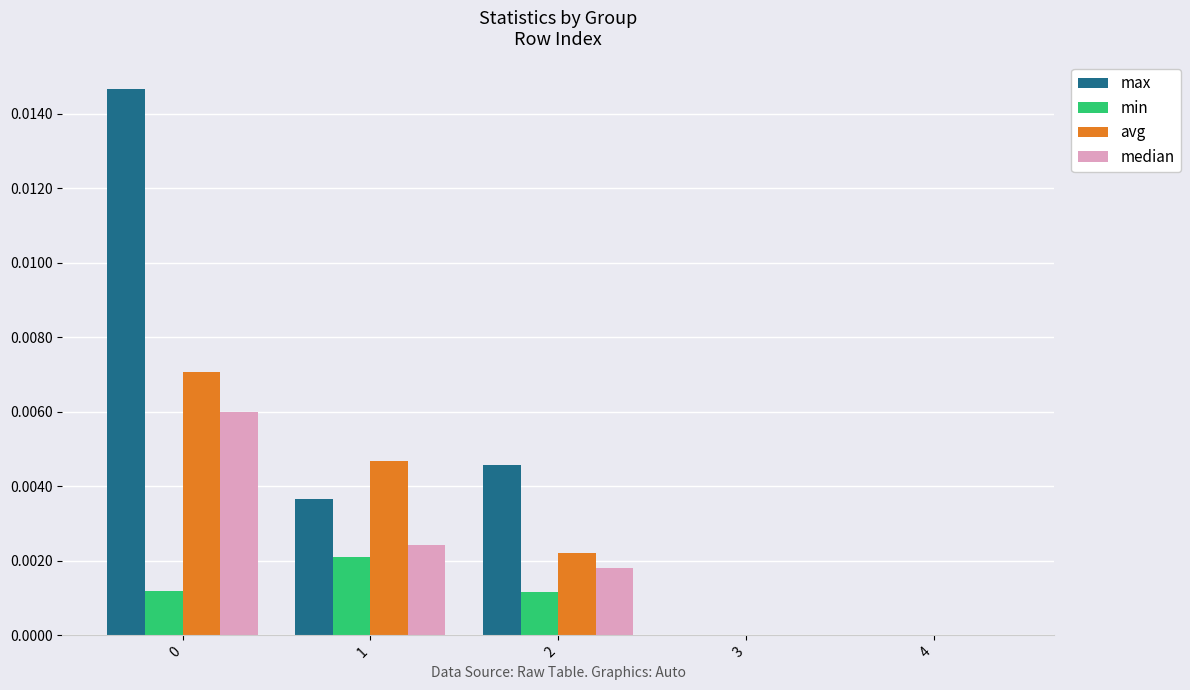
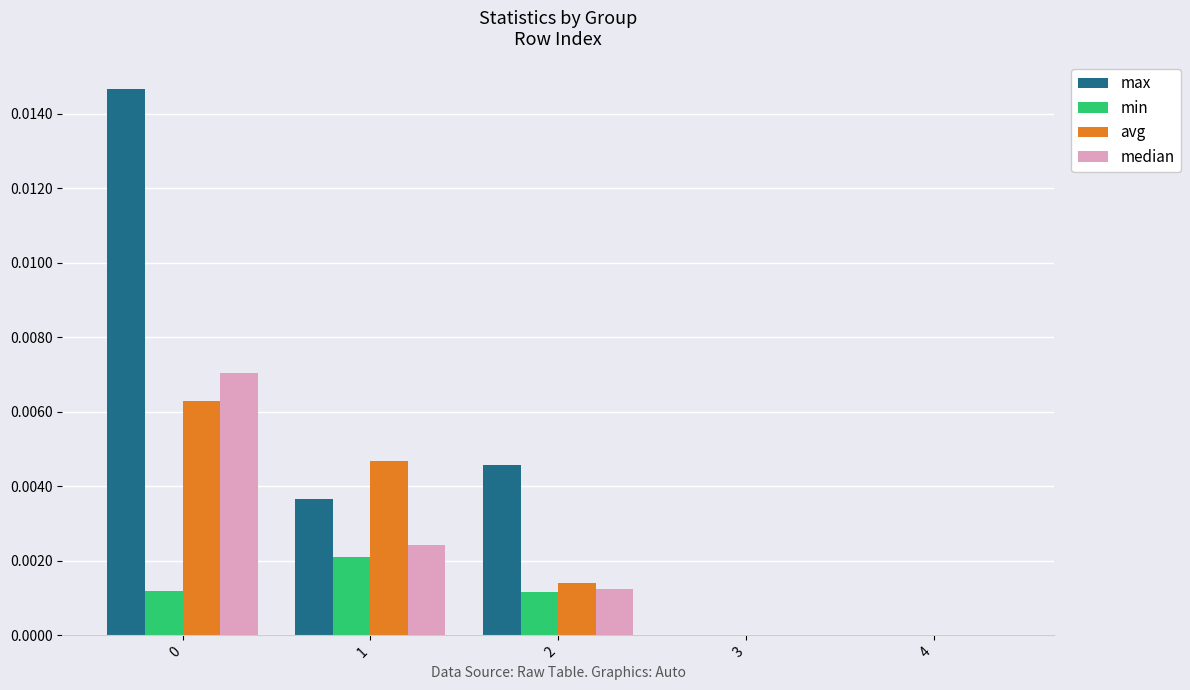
avg, 0: 0.0071 -> 0.0063
median, 0: 0.0060 -> 0.0070
avg, 2: 0.0022 -> 0.0014
median, 2: 0.0018 -> 0.0012
